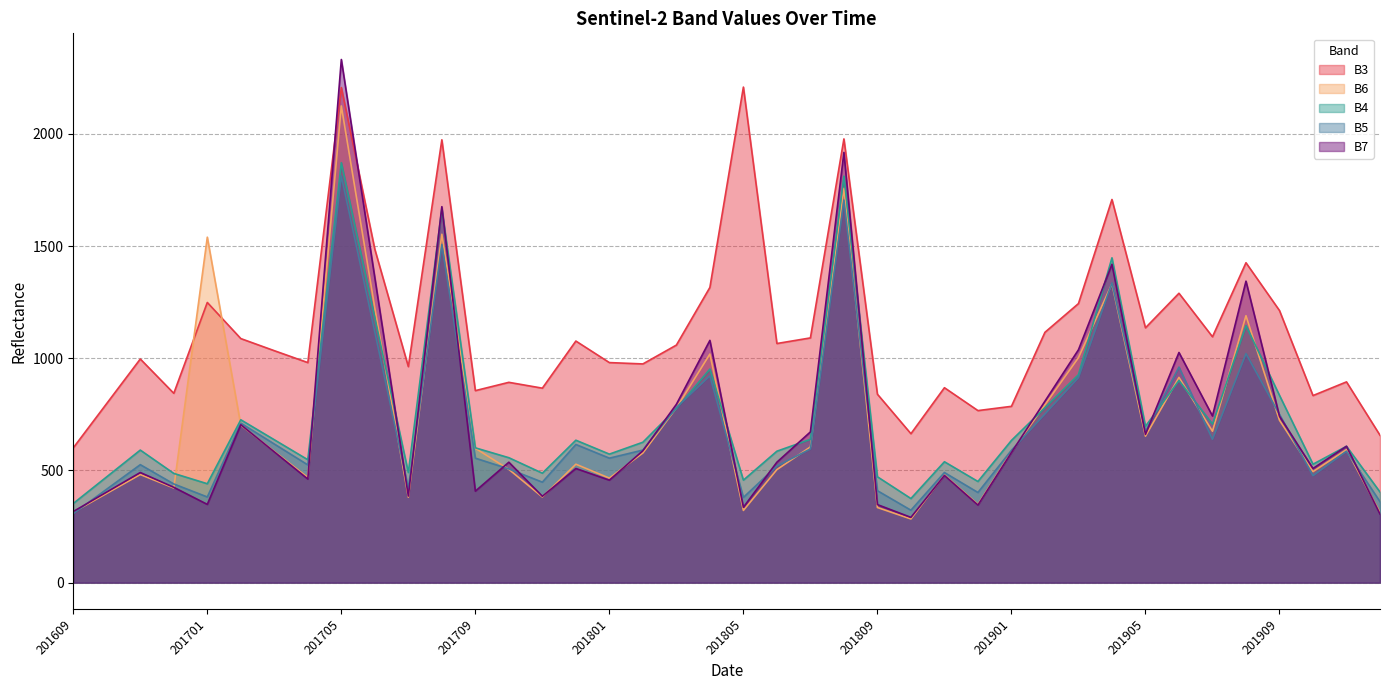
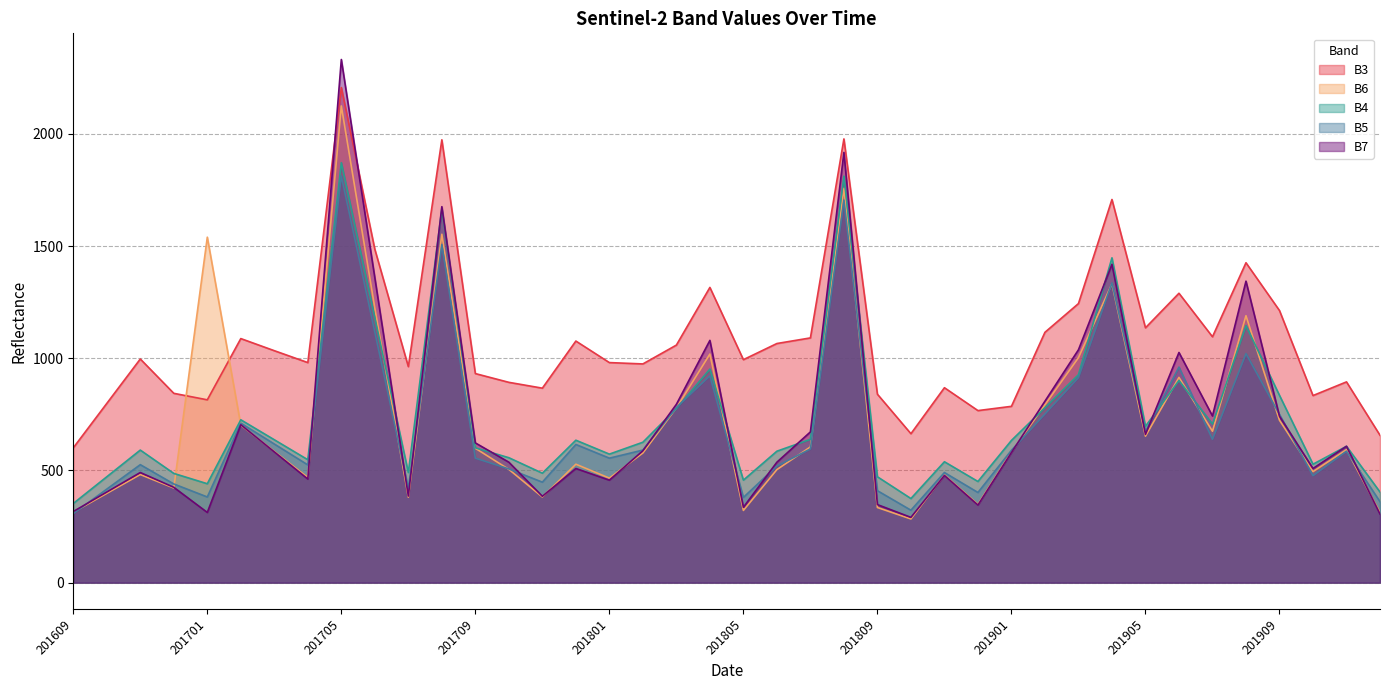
B3, 201701: 1250 -> 820
B7, 201701: 350 -> 310
B3, 201709: 860 -> 930
B7, 201709: 410 -> 620
B3, 201805: 2210 -> 990
